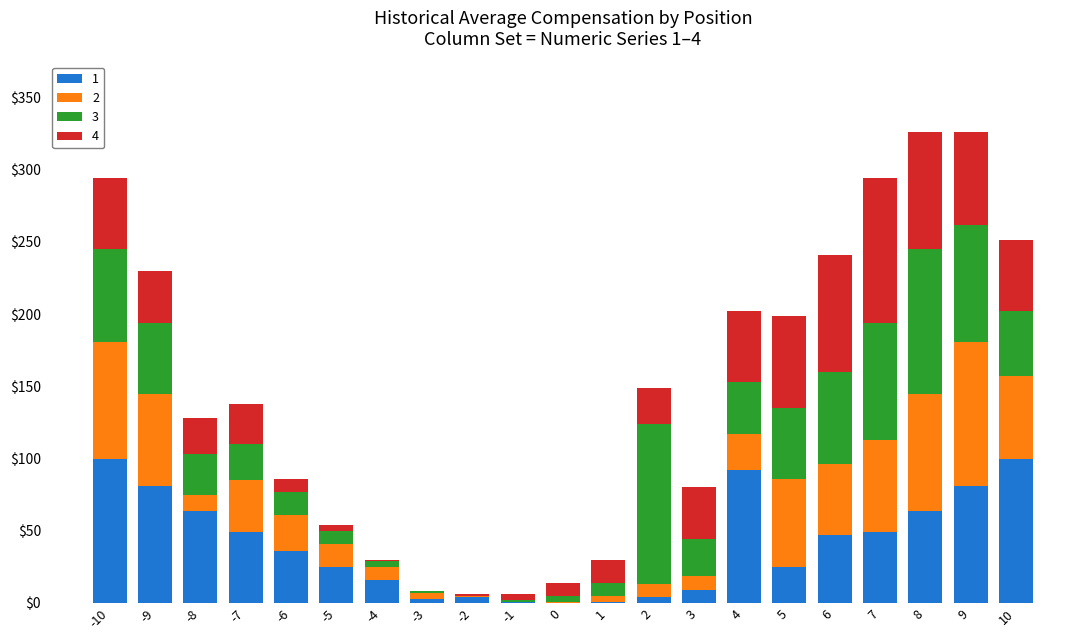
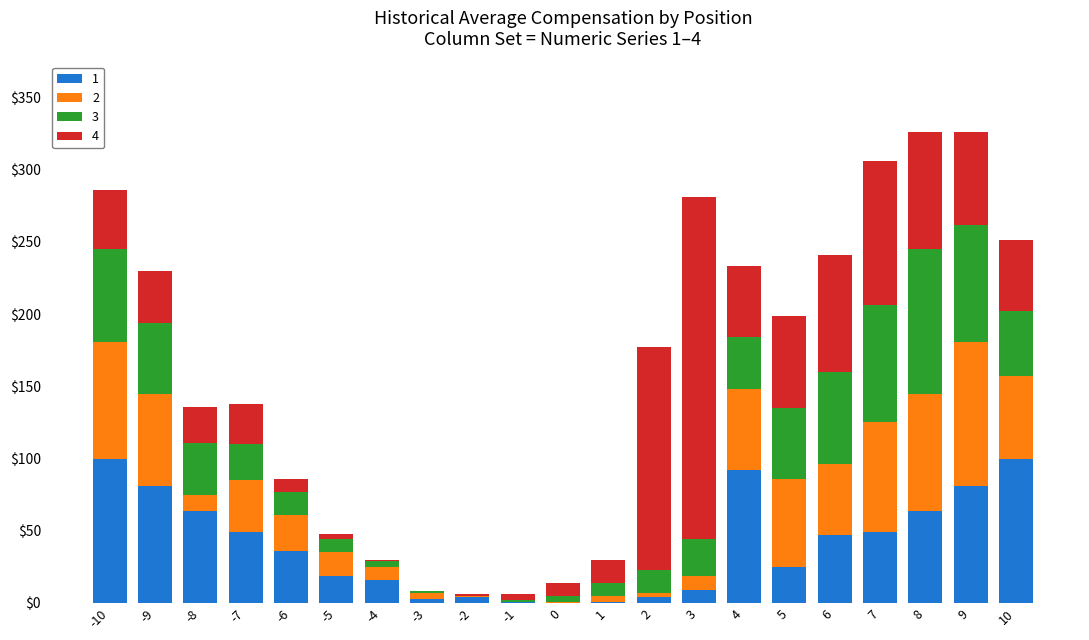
4, -10: $49 -> $41
3, -8: $28 -> $36
1, -5: $25 -> $19
2, 2: $9 -> $3
3, 2: $111 -> $16
4, 2: $25 -> $154
4, 3: $36 -> $237
2, 4: $25 -> $56
2, 7: $64 -> $76
